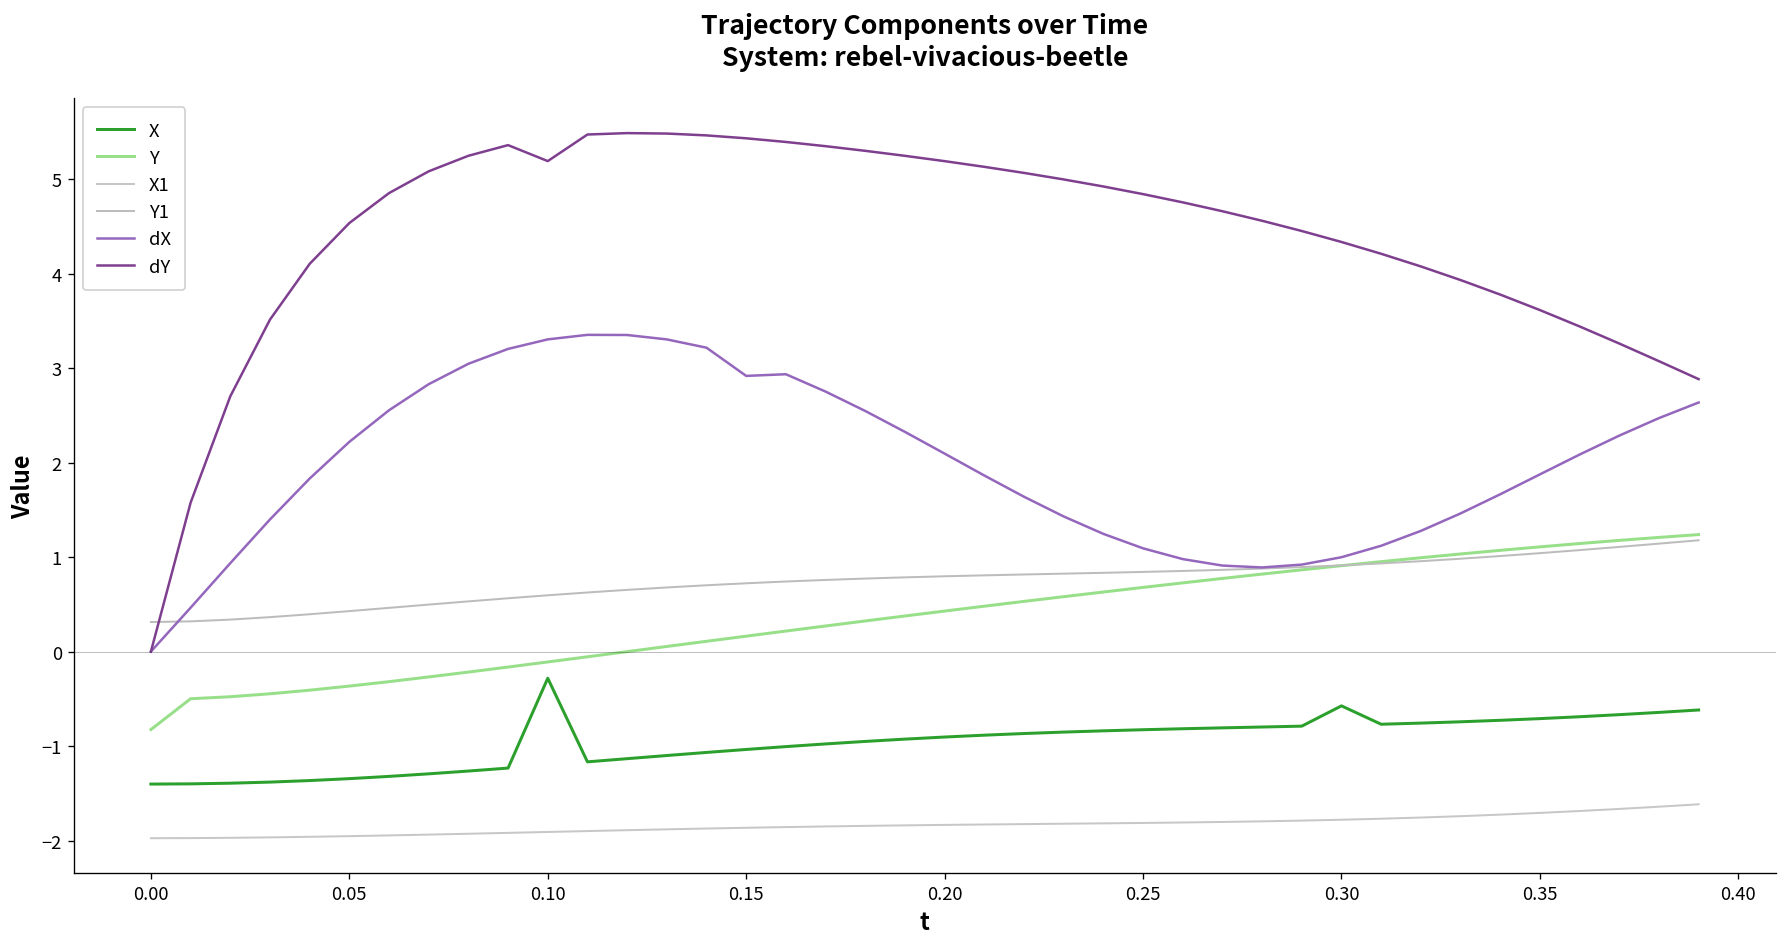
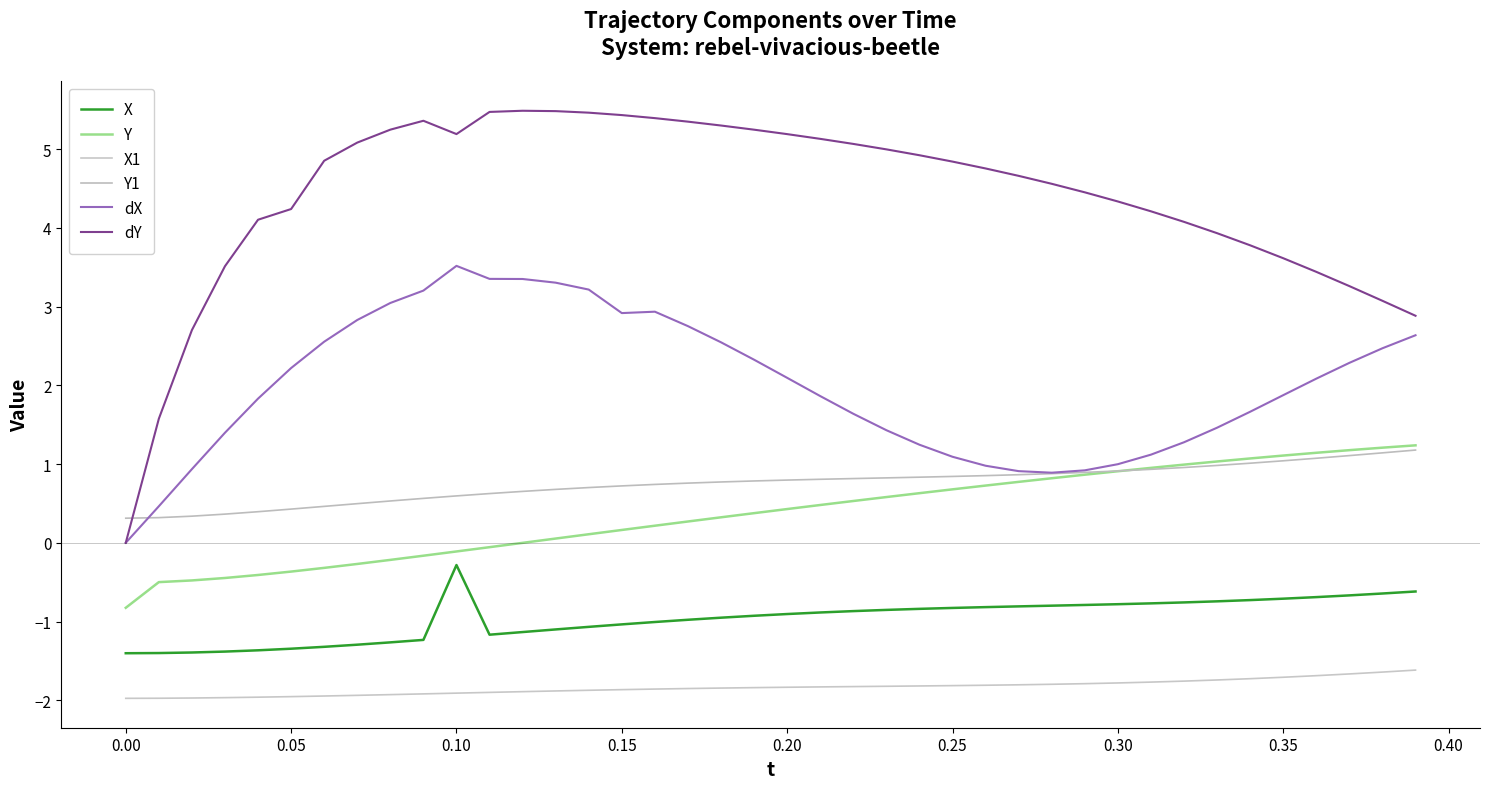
dY, 0.05: 4.5 -> 4.2
dX, 0.10: 3.3 -> 3.5
X, 0.30: -0.6 -> -0.8
